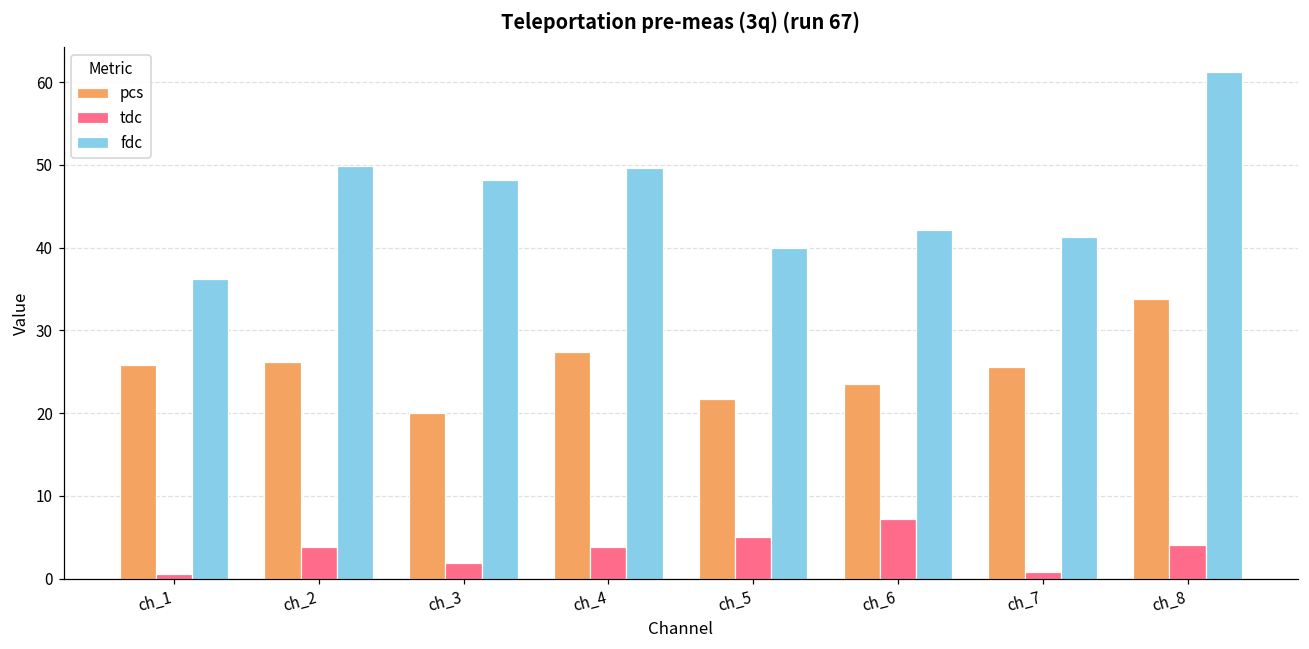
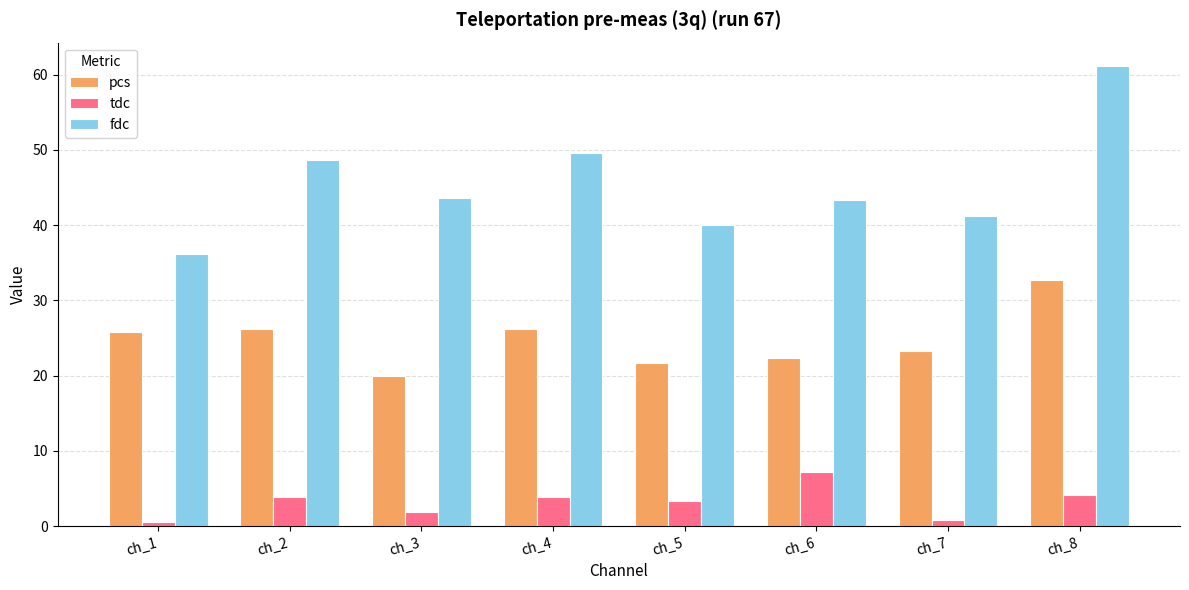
fdc, ch_2: 50 -> 49
fdc, ch_3: 48 -> 44
pcs, ch_4: 27 -> 26
tdc, ch_5: 5 -> 3
pcs, ch_6: 24 -> 22
fdc, ch_6: 42 -> 43
pcs, ch_7: 26 -> 23
pcs, ch_8: 34 -> 33
